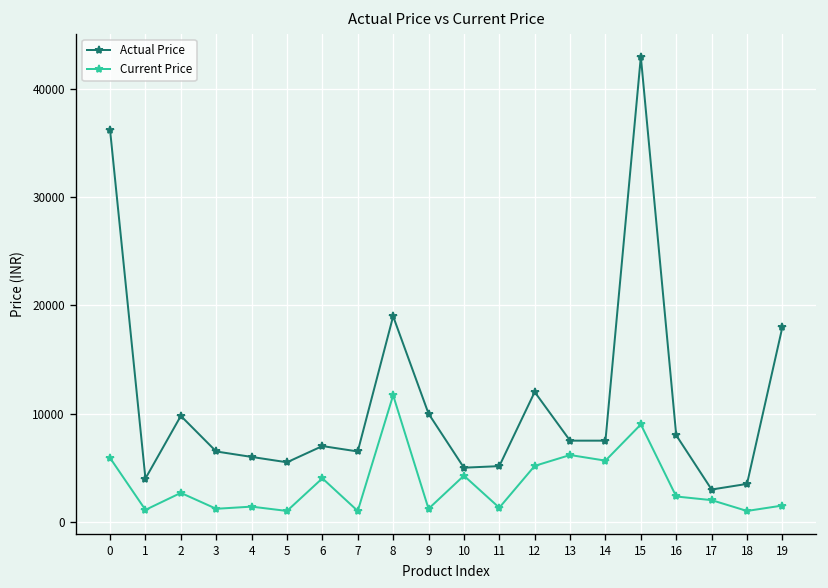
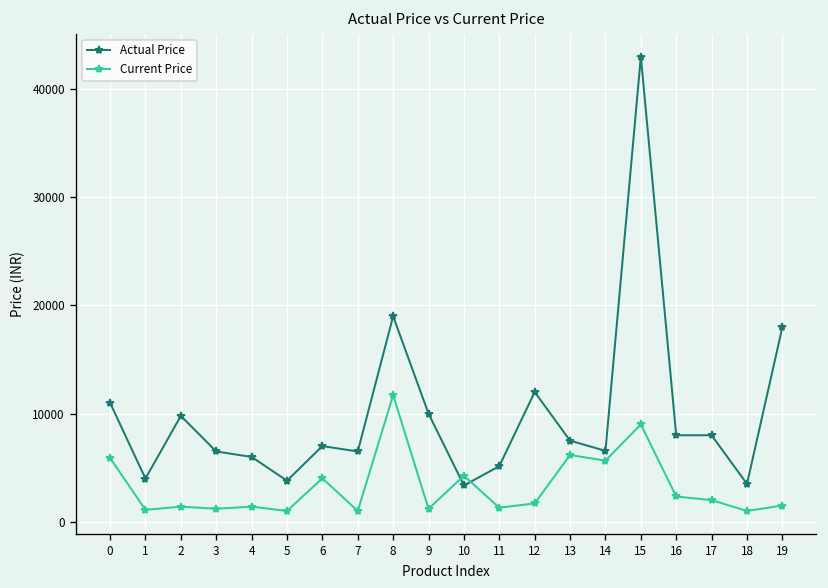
Actual Price, 0: 36000 -> 11000
Current Price, 2: 3000 -> 1000
Actual Price, 5: 5000 -> 4000
Actual Price, 10: 5000 -> 3000
Current Price, 12: 5000 -> 2000
Actual Price, 14: 7500 -> 6600
Actual Price, 17: 3000 -> 8000
